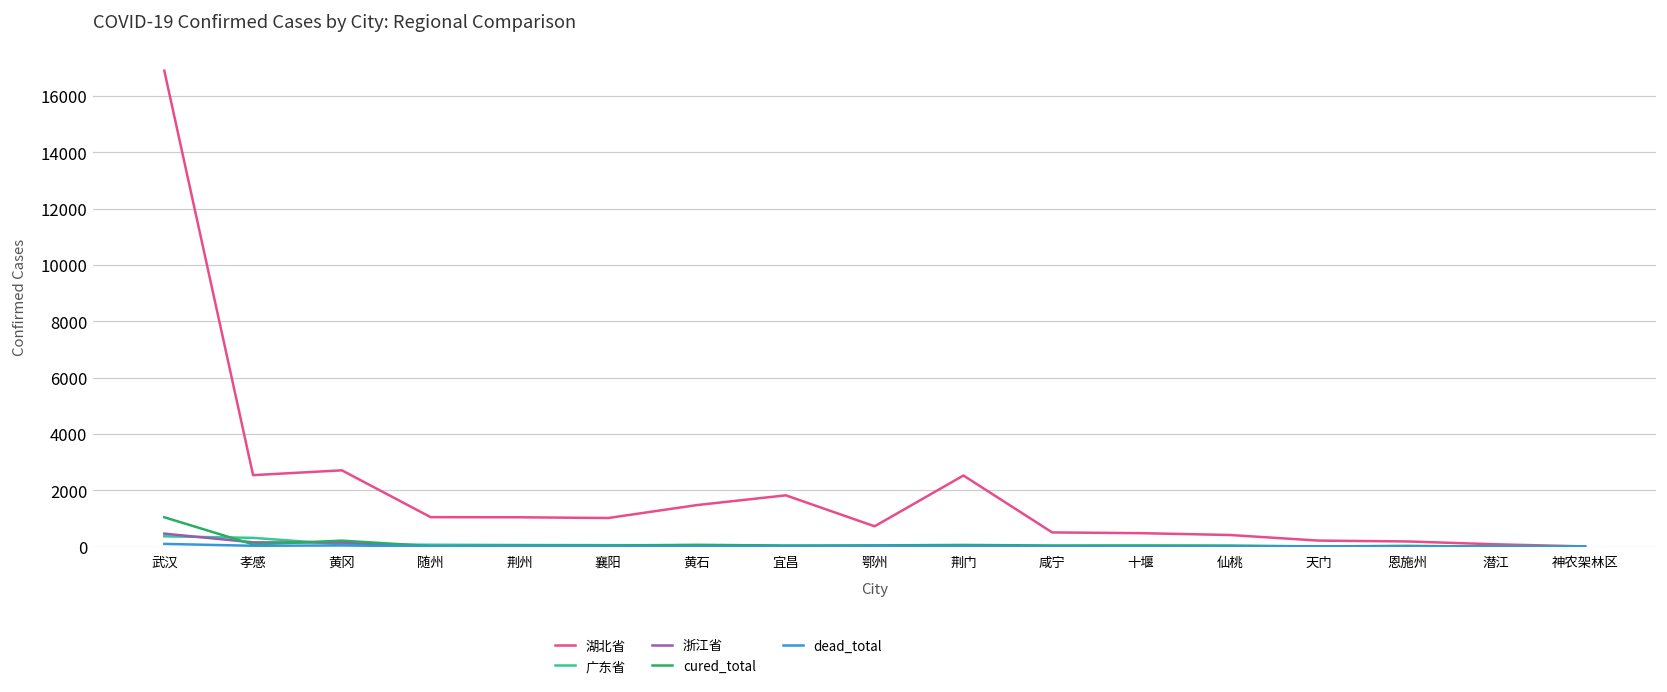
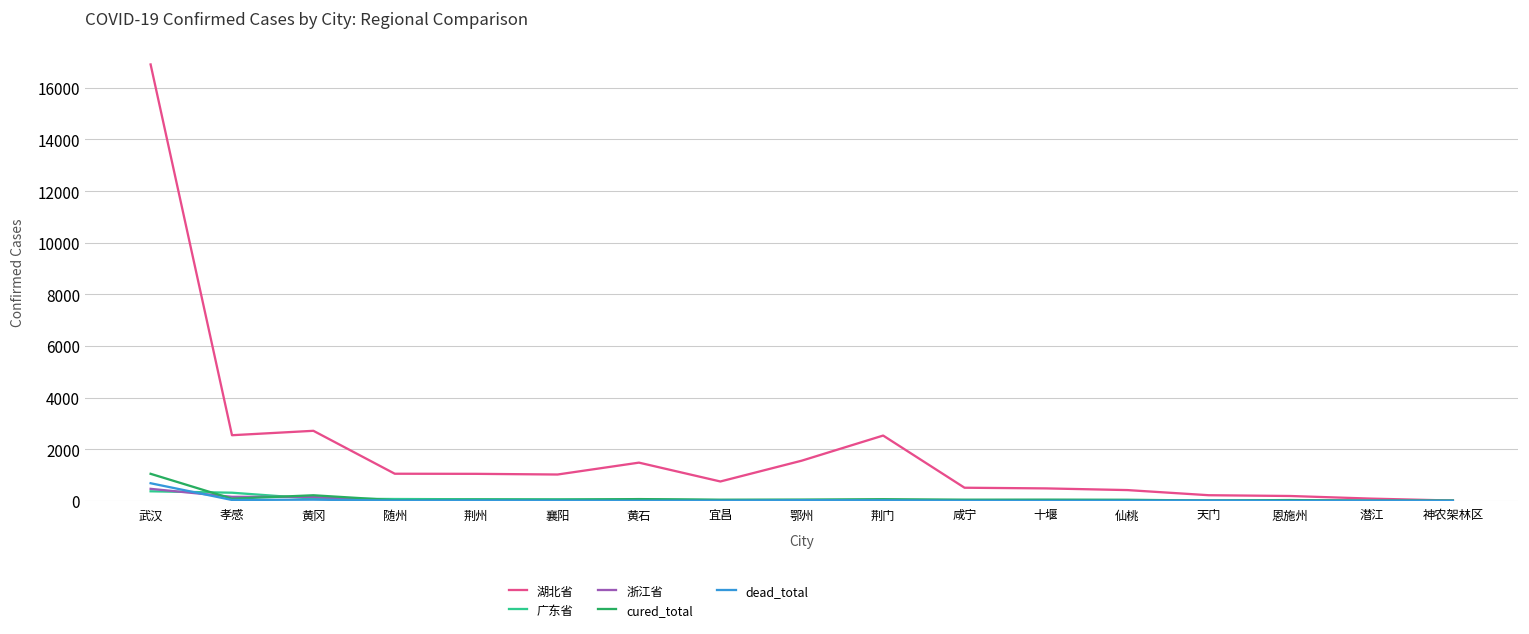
dead_total, 武汉: 100 -> 700
湖北省, 宜昌: 1800 -> 700
湖北省, 鄂州: 700 -> 1600
